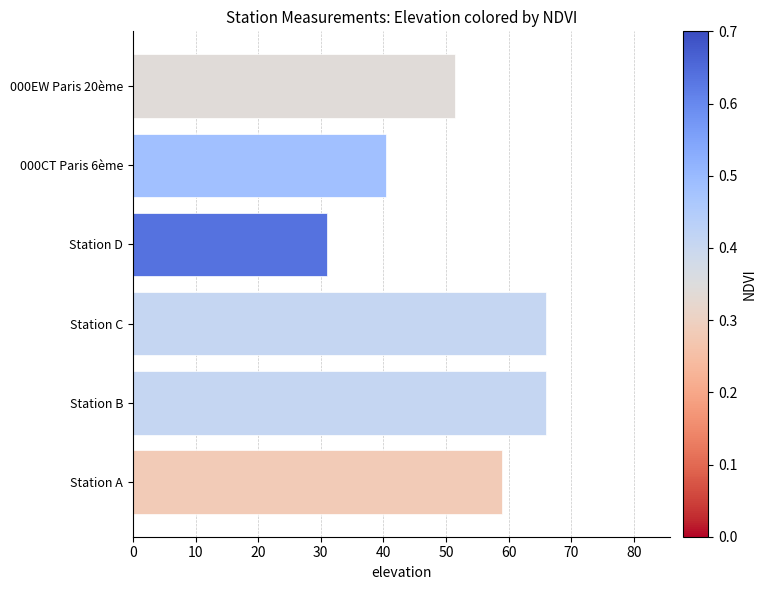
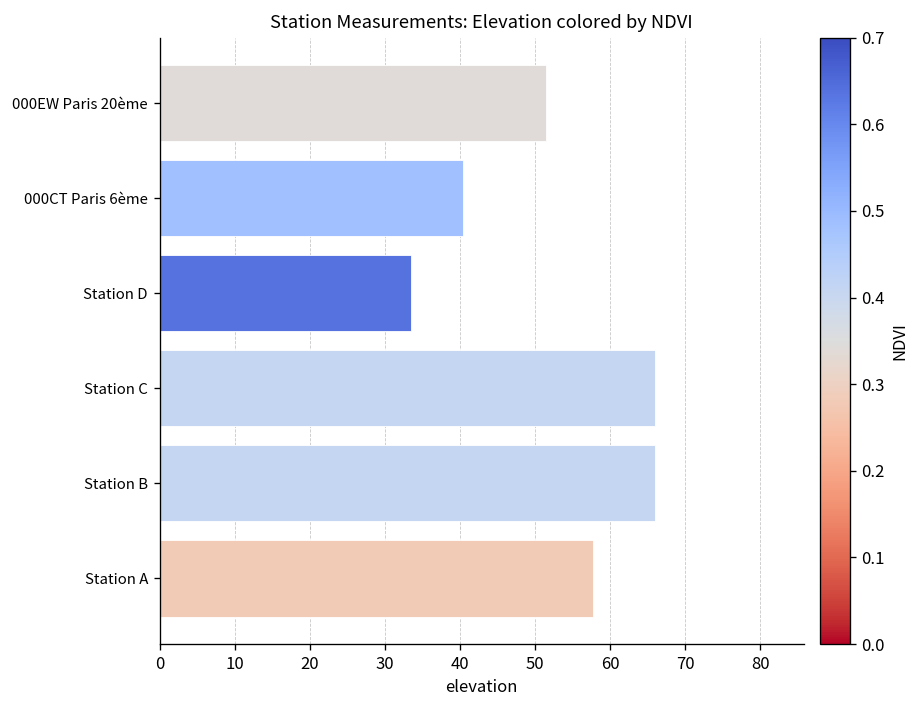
Station D: 31 -> 34
Station A: 59 -> 58
